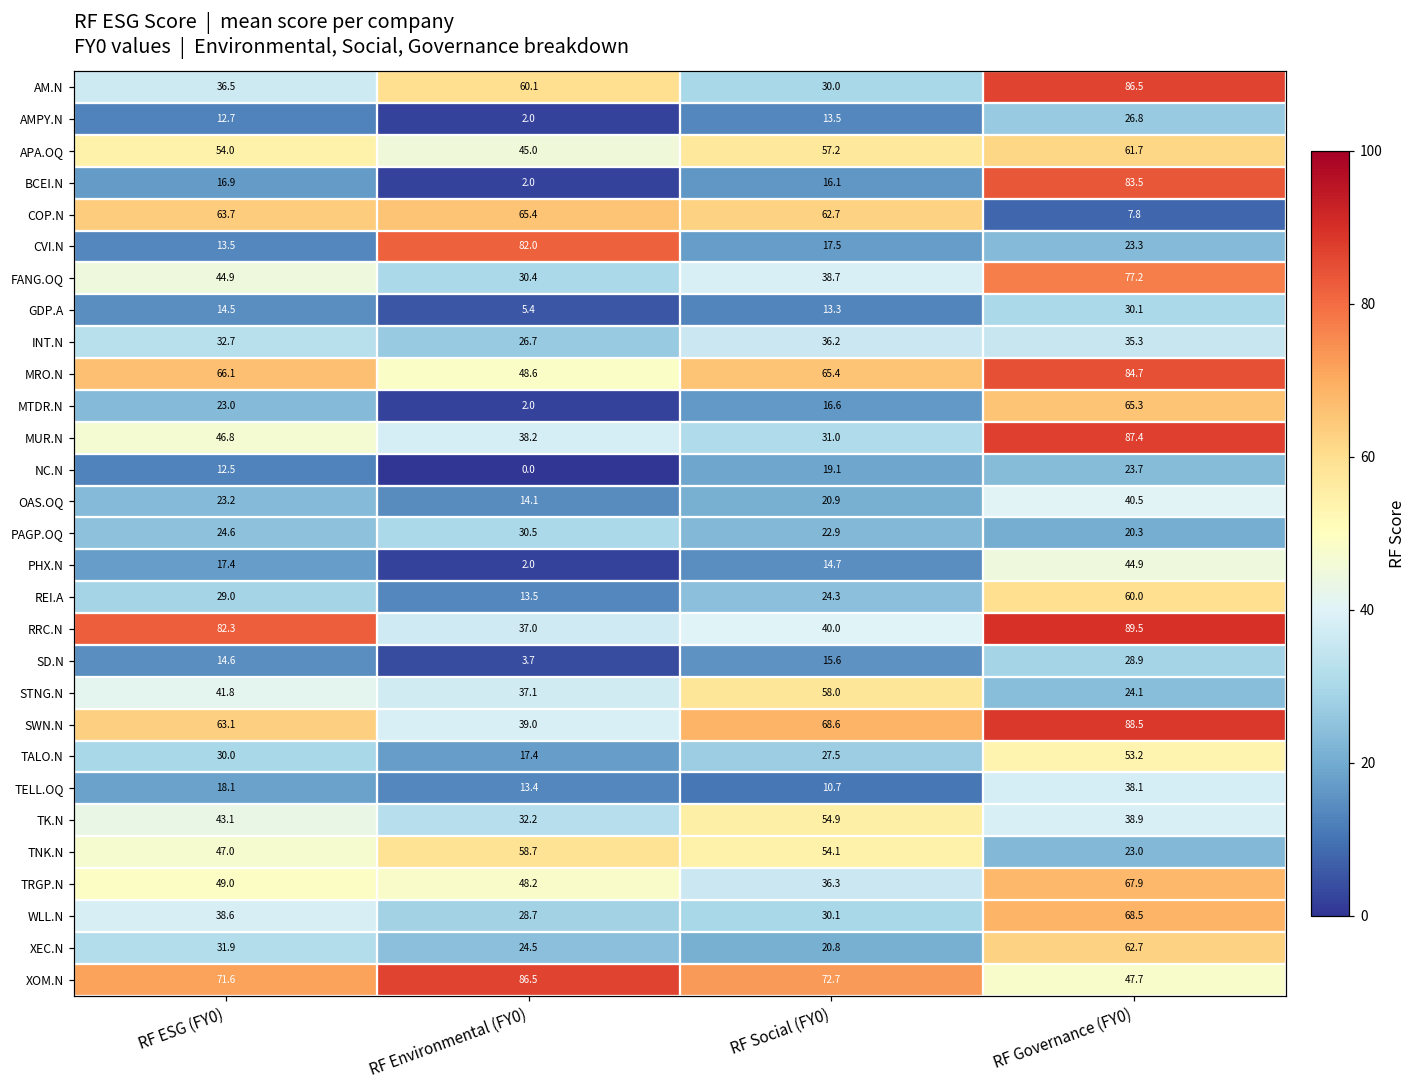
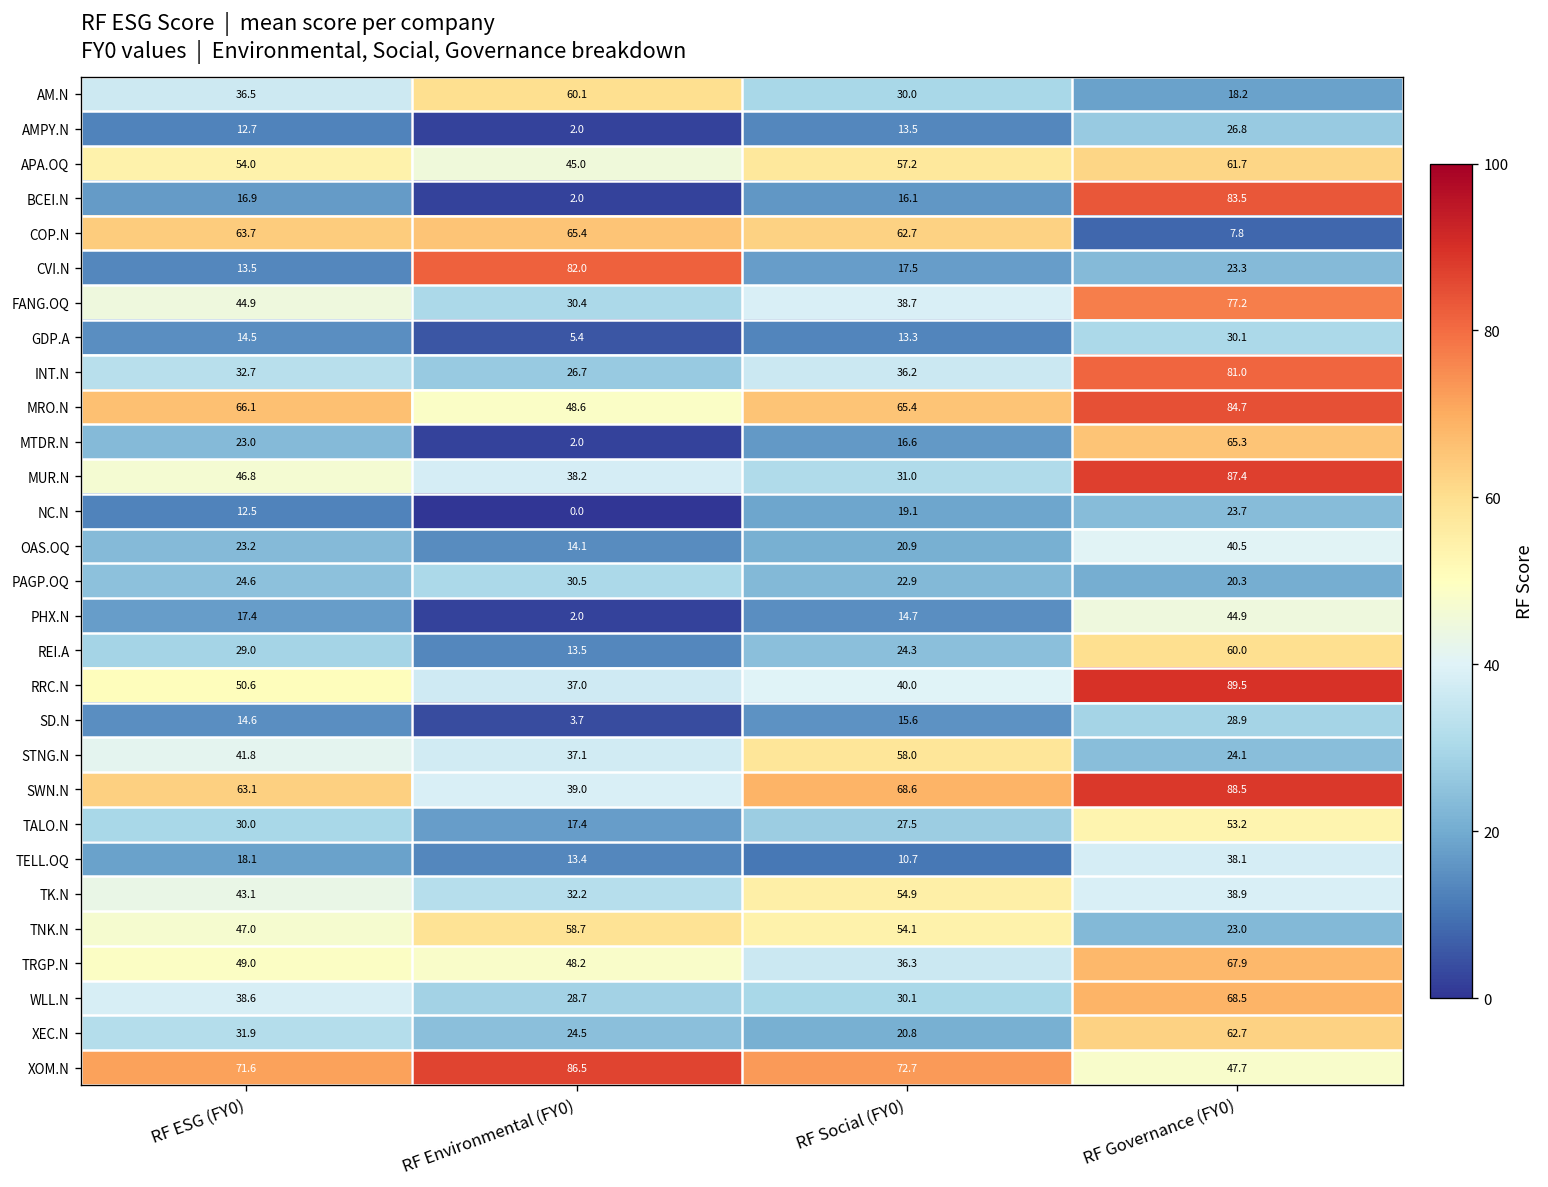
AM.N, RF Governance (FY0): 86.5 -> 18.2
INT.N, RF Governance (FY0): 35.3 -> 81.0
RRC.N, RF ESG (FY0): 82.3 -> 50.6
